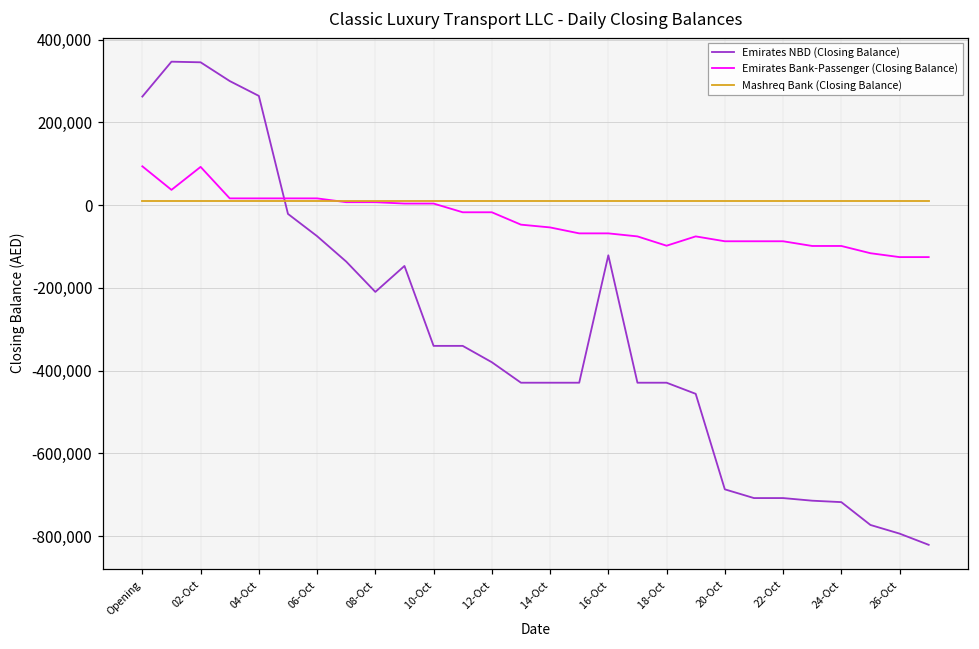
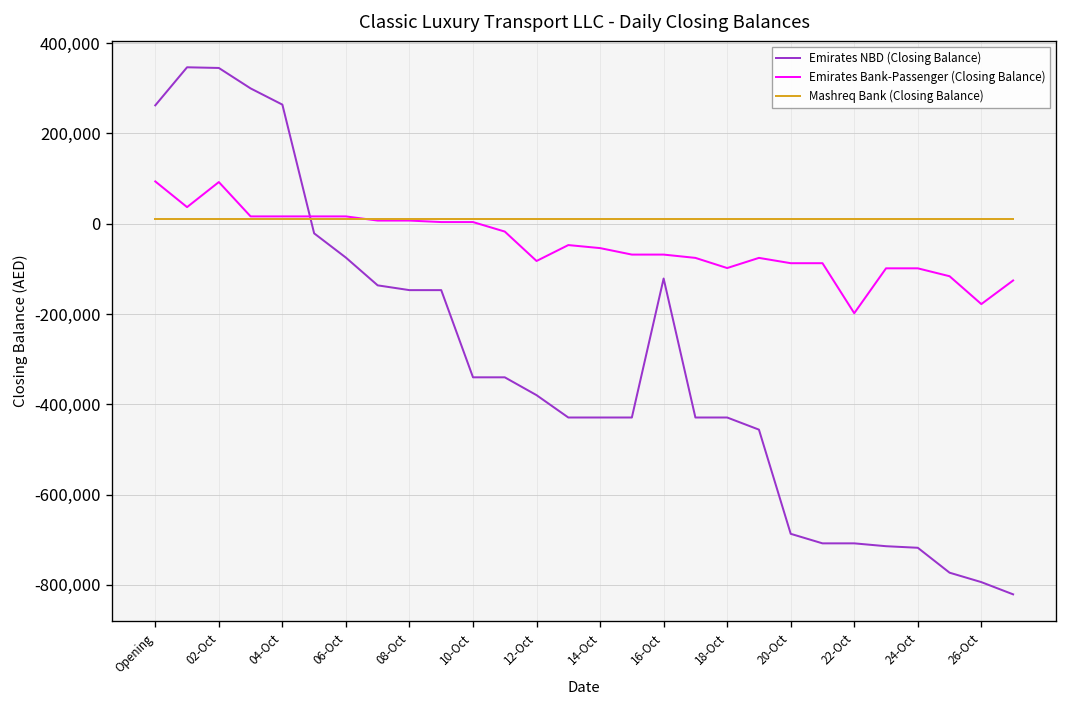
Emirates NBD (Closing Balance), 08-Oct: -210,000 -> -150,000
Emirates Bank-Passenger (Closing Balance), 12-Oct: -20,000 -> -80,000
Emirates Bank-Passenger (Closing Balance), 22-Oct: -90,000 -> -200,000
Emirates Bank-Passenger (Closing Balance), 26-Oct: -130,000 -> -180,000
